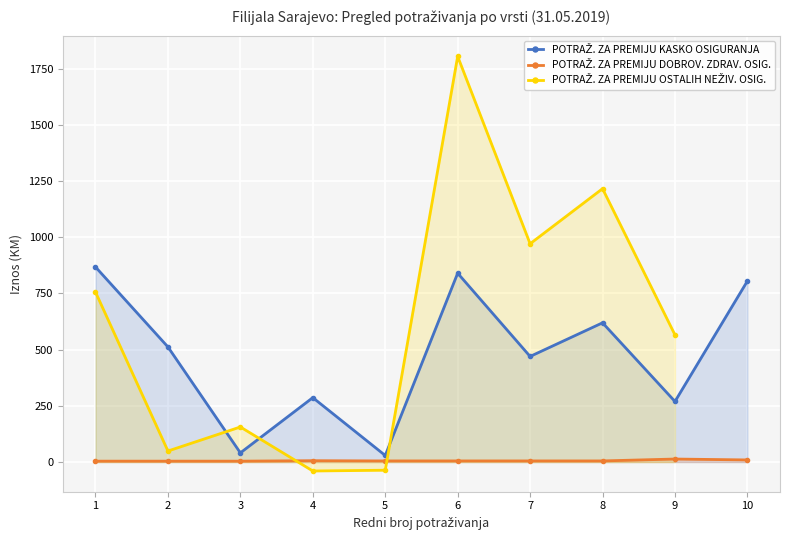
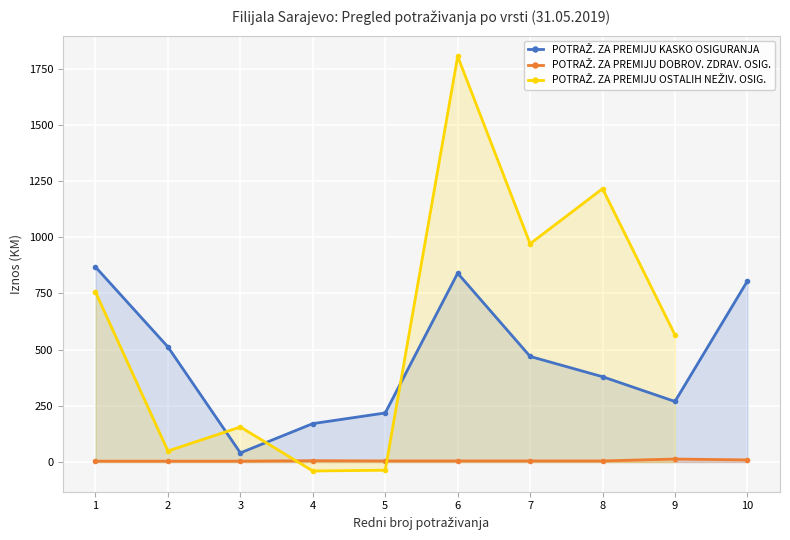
POTRAŽ. ZA PREMIJU KASKO OSIGURANJA, 4: 290 -> 170
POTRAŽ. ZA PREMIJU KASKO OSIGURANJA, 5: 30 -> 220
POTRAŽ. ZA PREMIJU KASKO OSIGURANJA, 8: 620 -> 380
